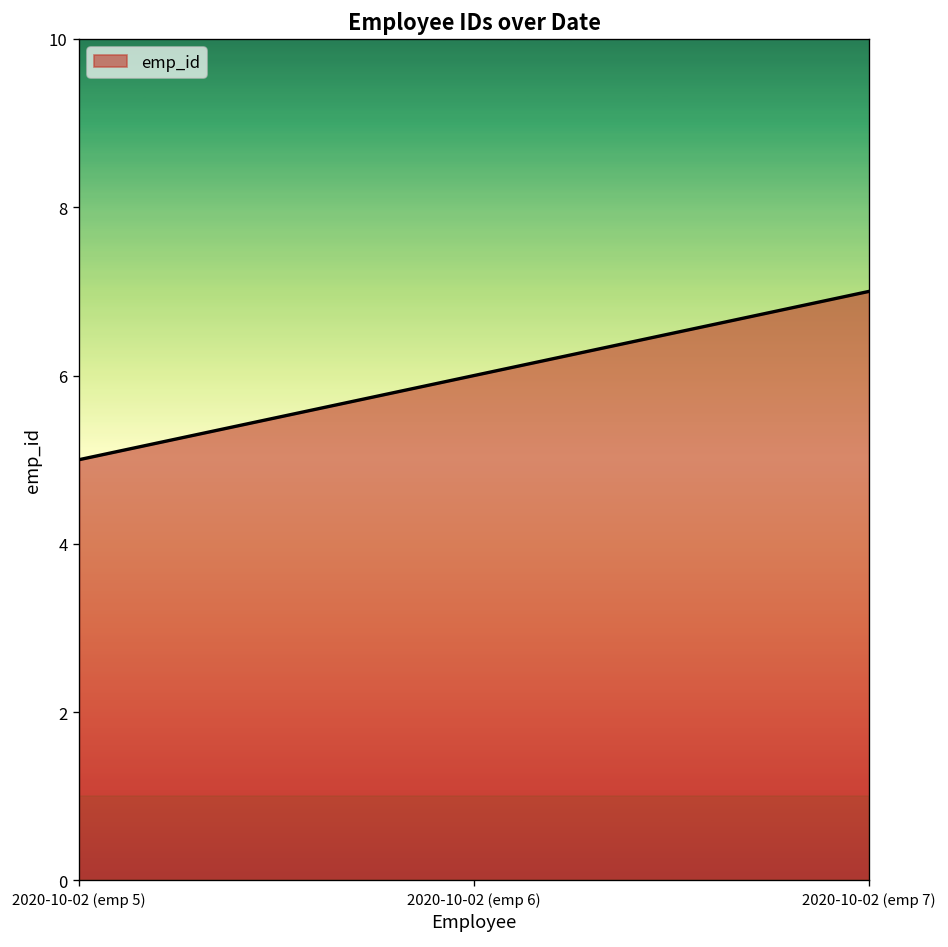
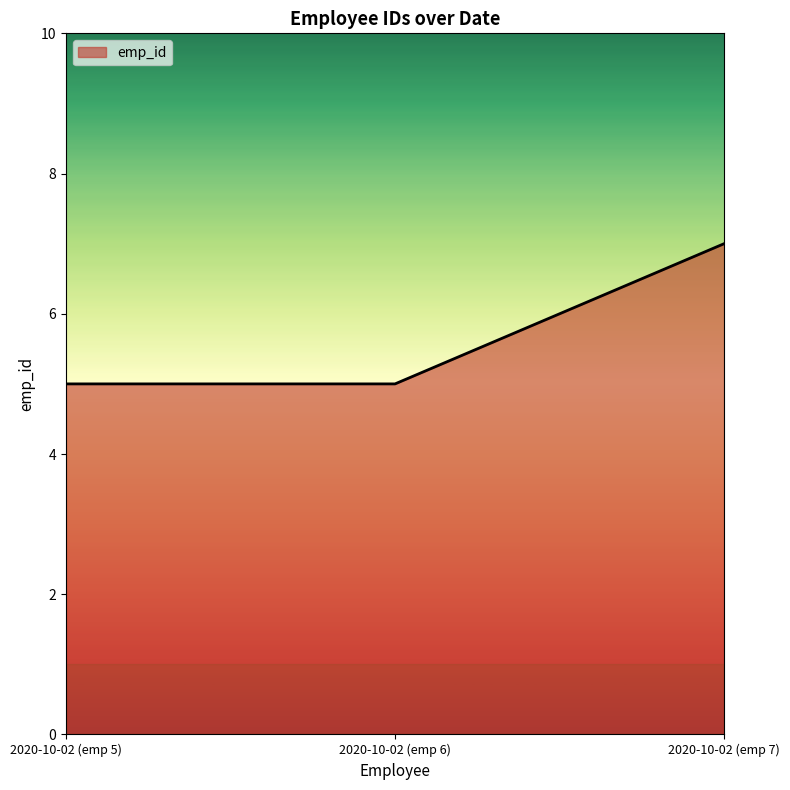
2020-10-02 (emp 6): 6 -> 5
